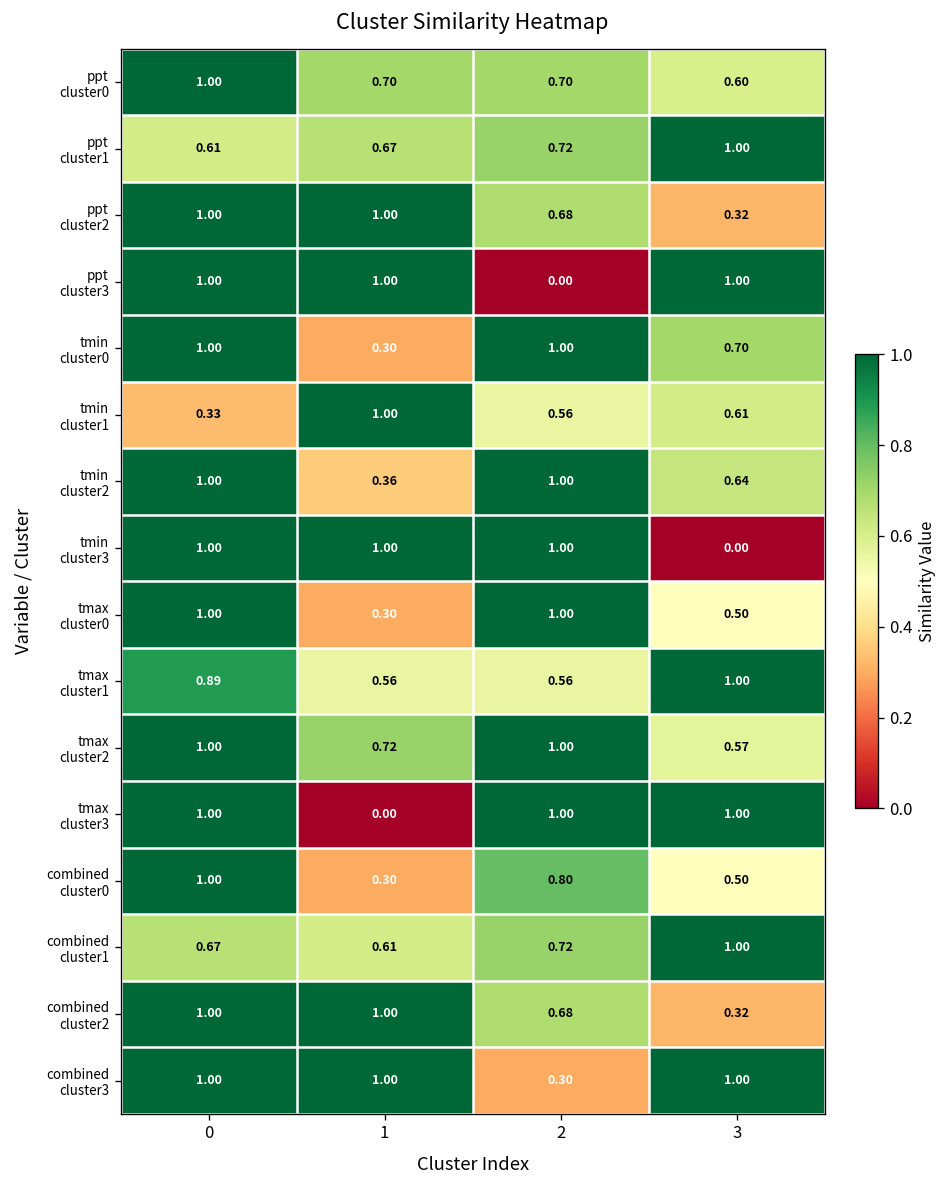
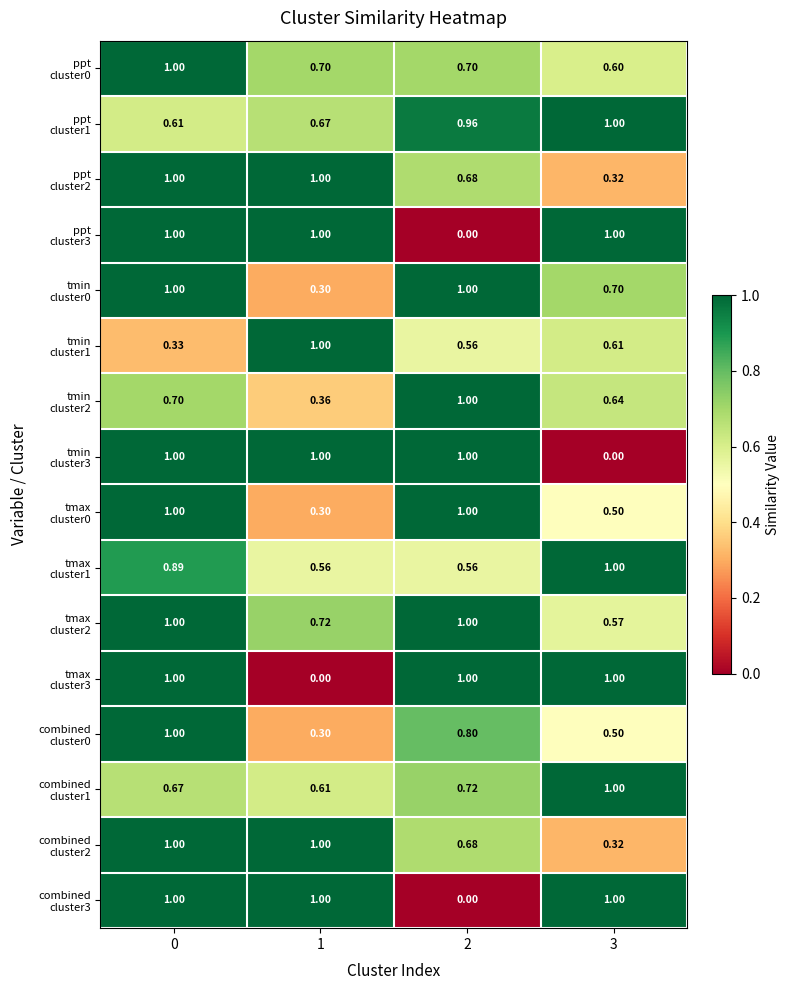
ppt cluster1, 2: 0.72 -> 0.96
tmin cluster2, 0: 1.00 -> 0.70
combined cluster3, 2: 0.30 -> 0.00
